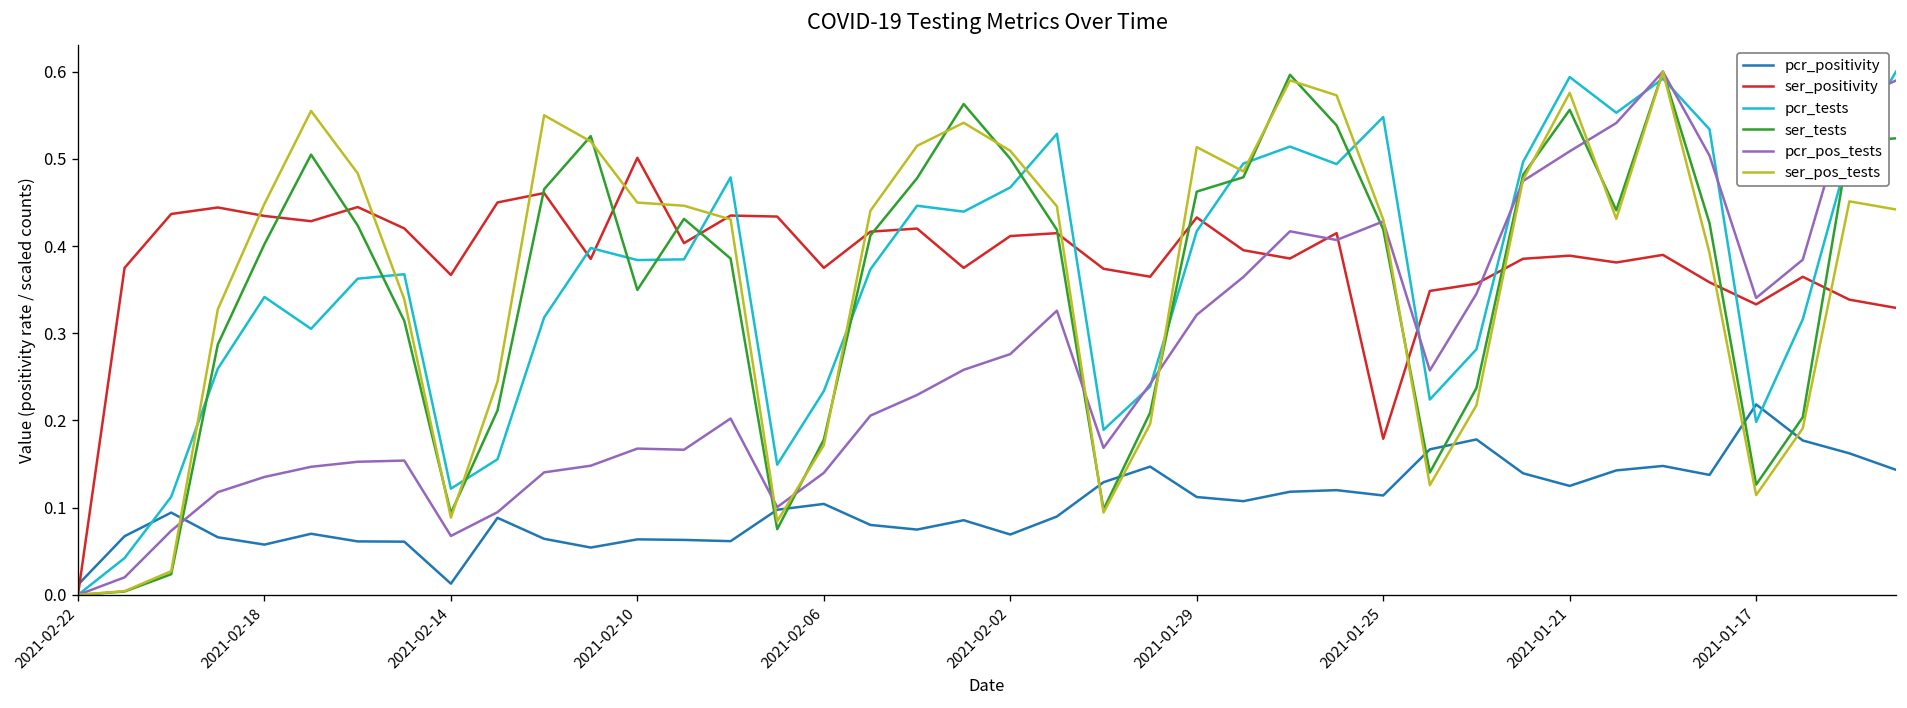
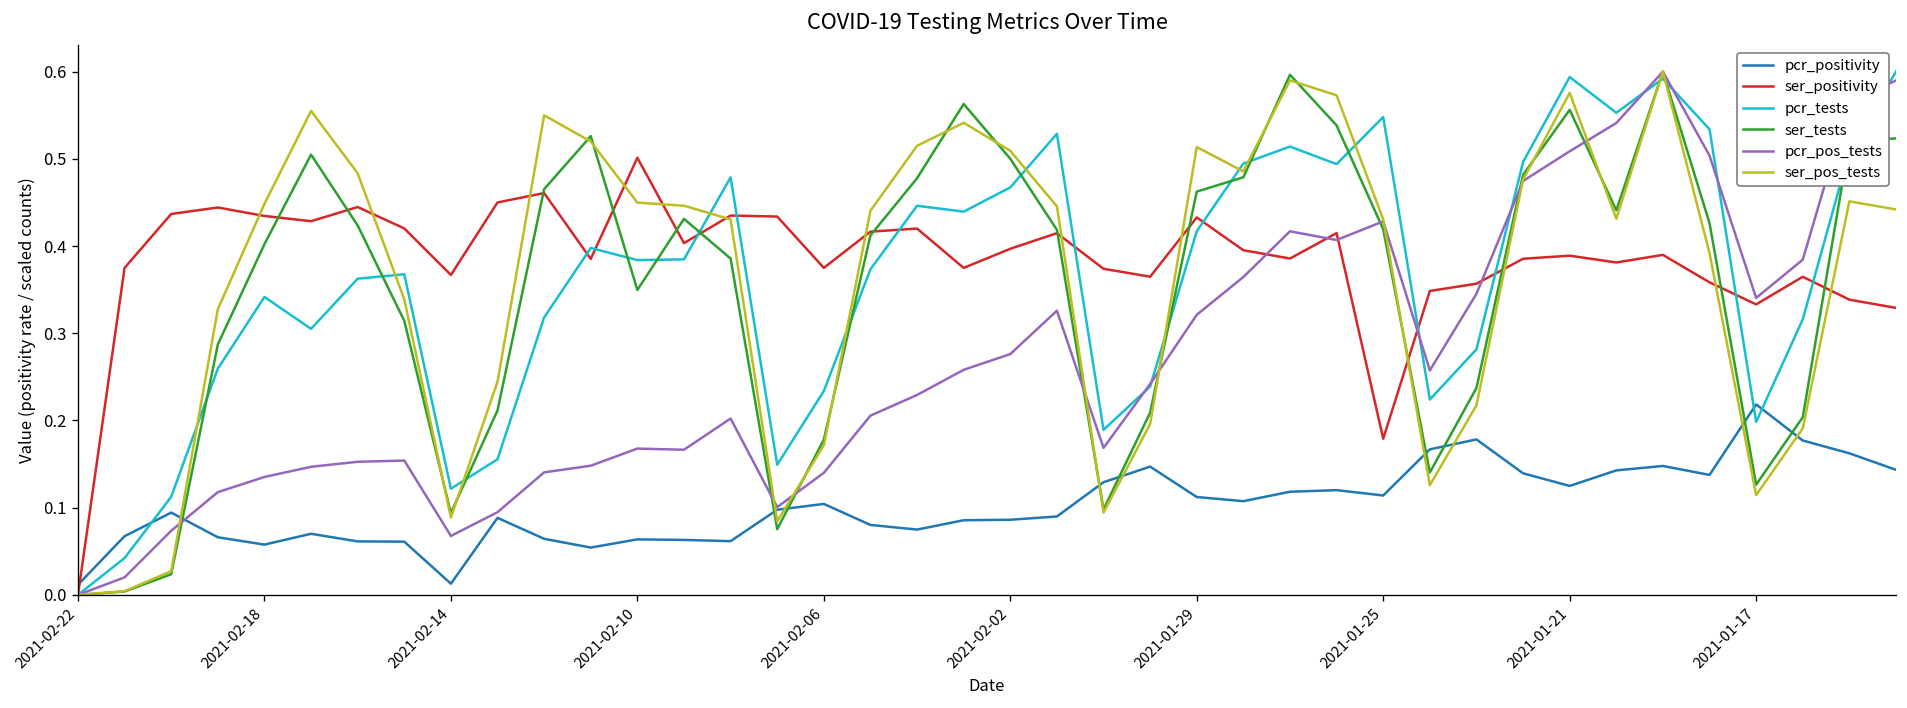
pcr_positivity, 2021-02-02: 0.07 -> 0.09
ser_positivity, 2021-02-02: 0.41 -> 0.40
